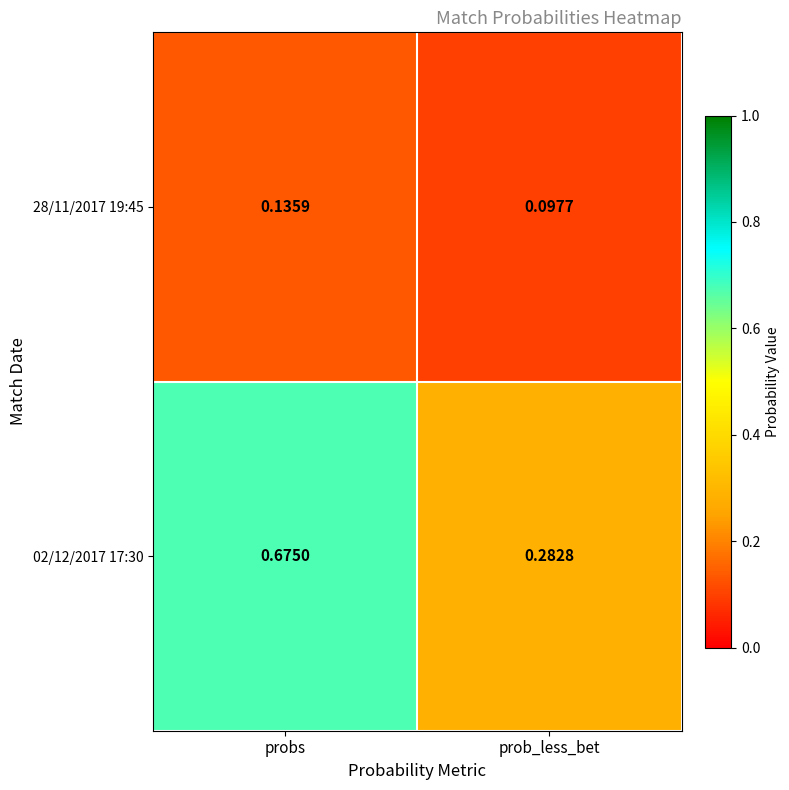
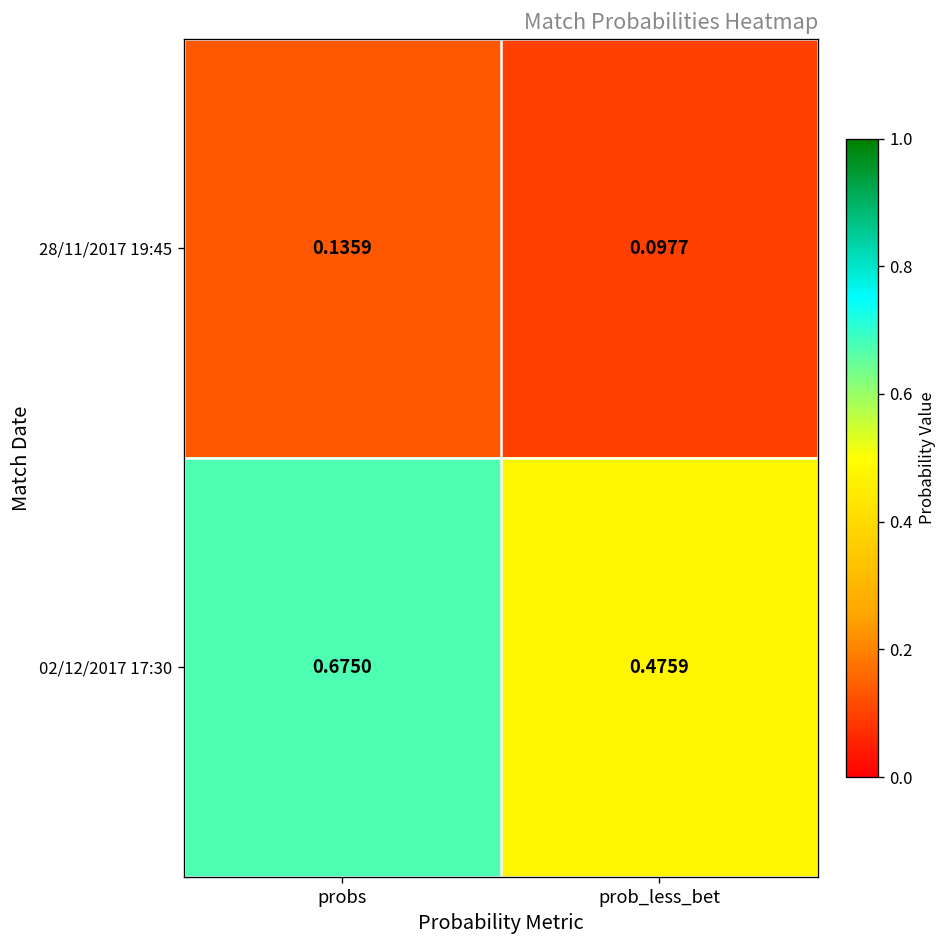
02/12/2017 17:30, prob_less_bet: 0.2828 -> 0.4759
